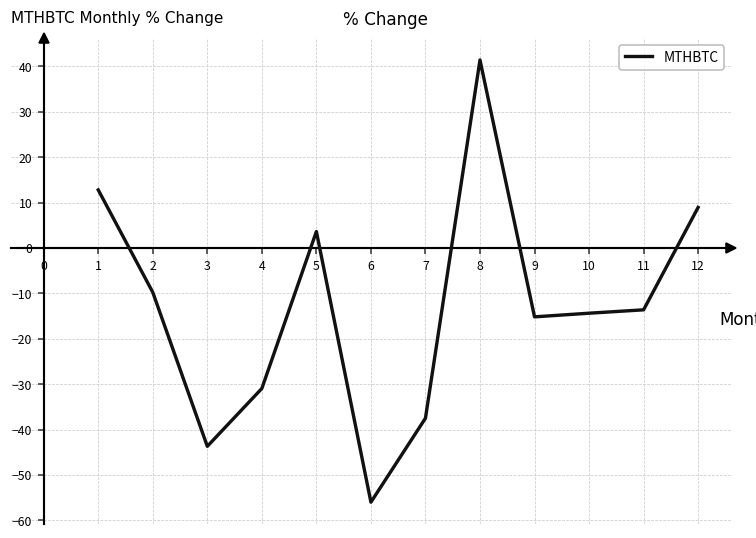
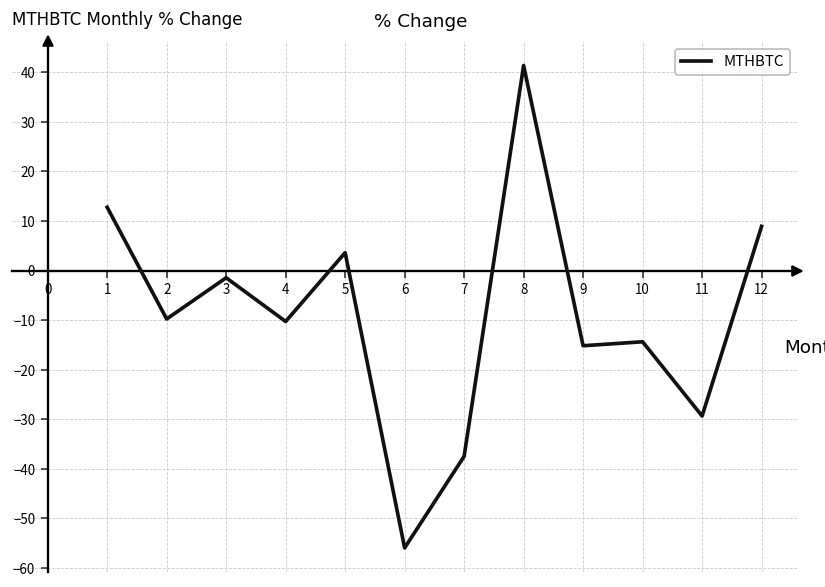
3: -44 -> -1
4: -31 -> -10
11: -14 -> -29
